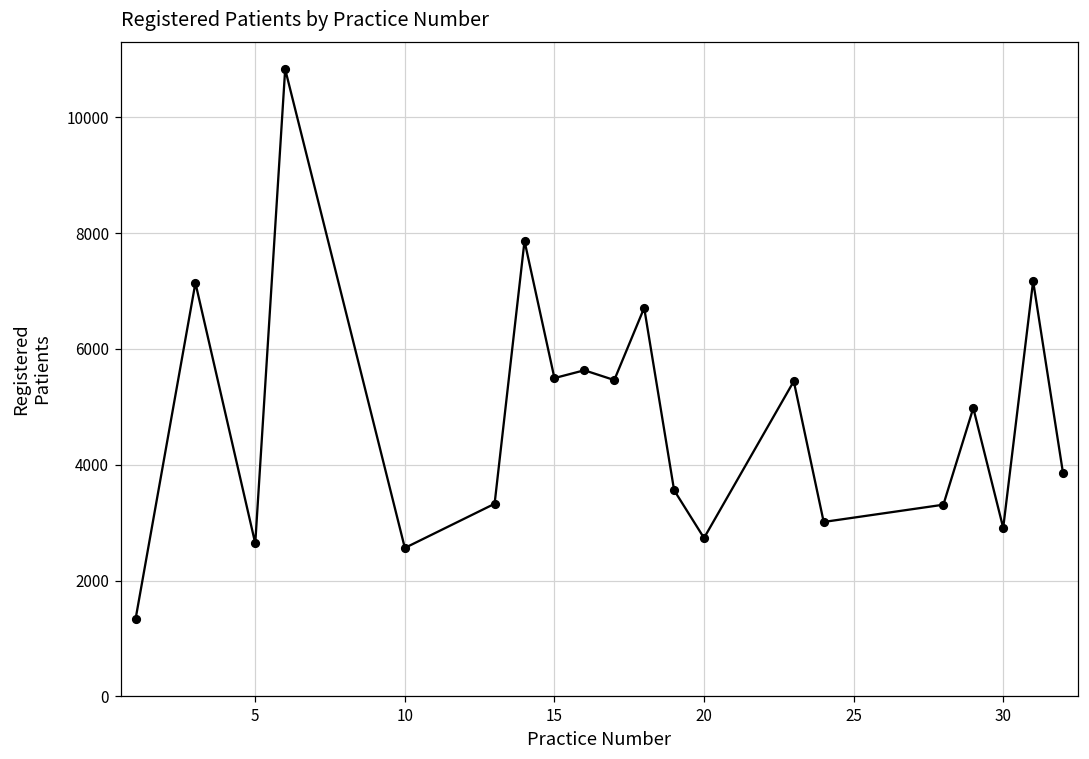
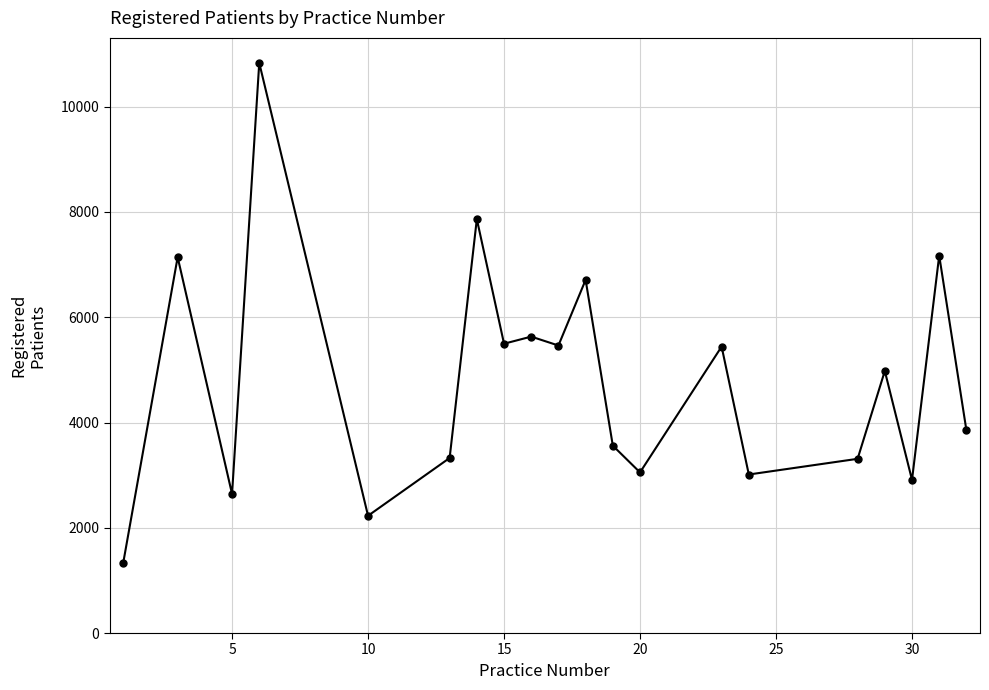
10: 2600 -> 2200
20: 2700 -> 3100
